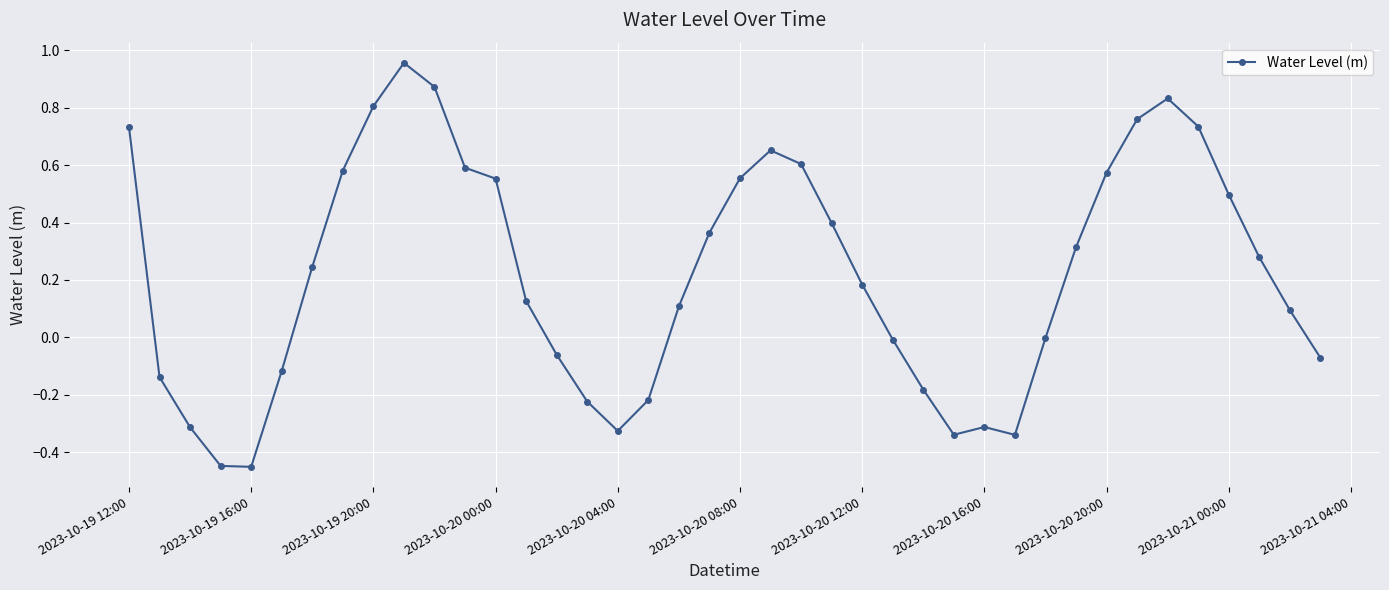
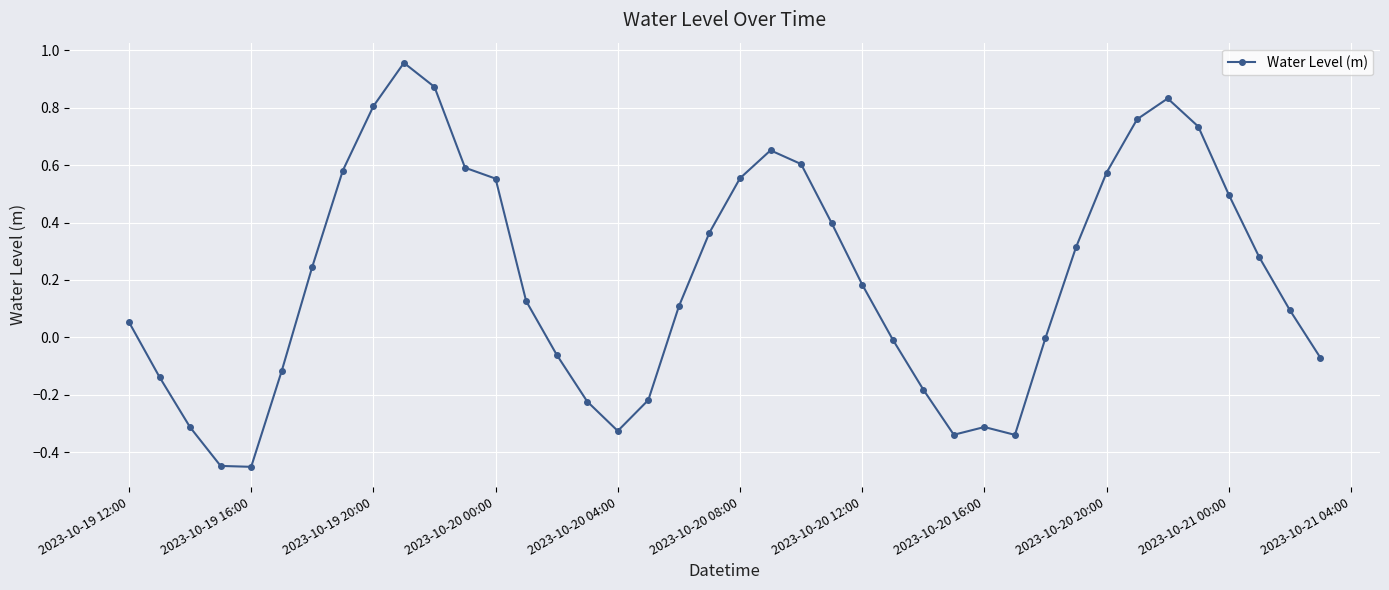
2023-10-19 12:00: 0.73 -> 0.05
